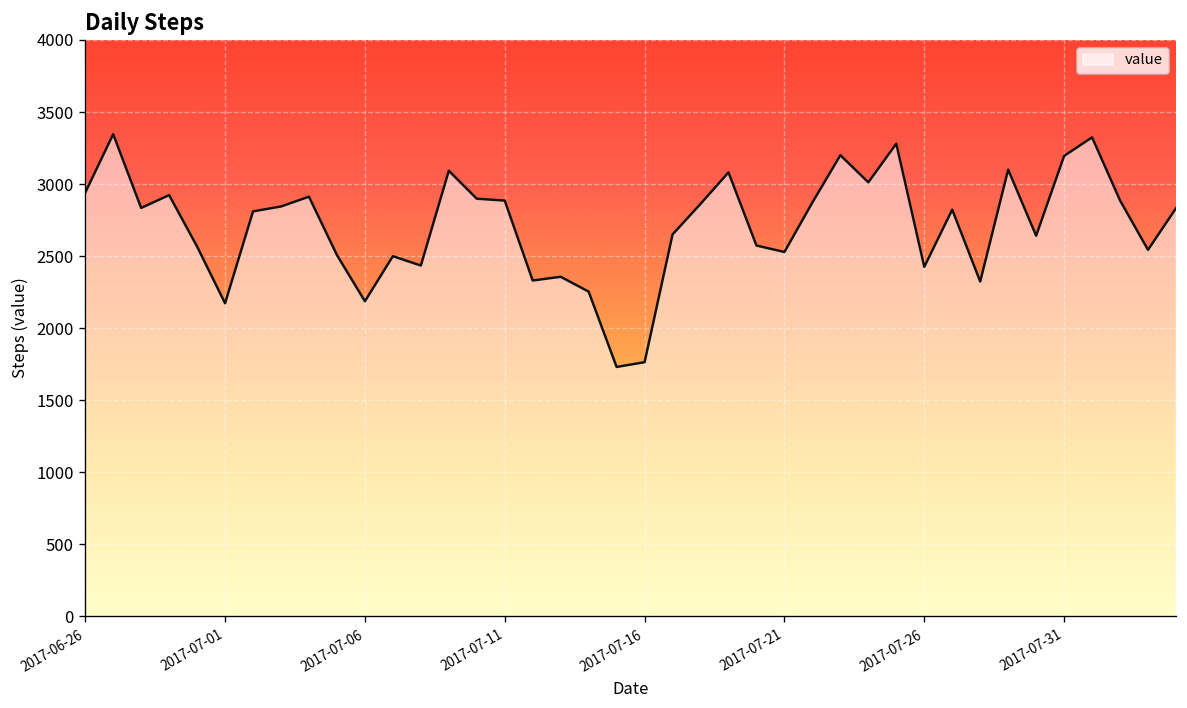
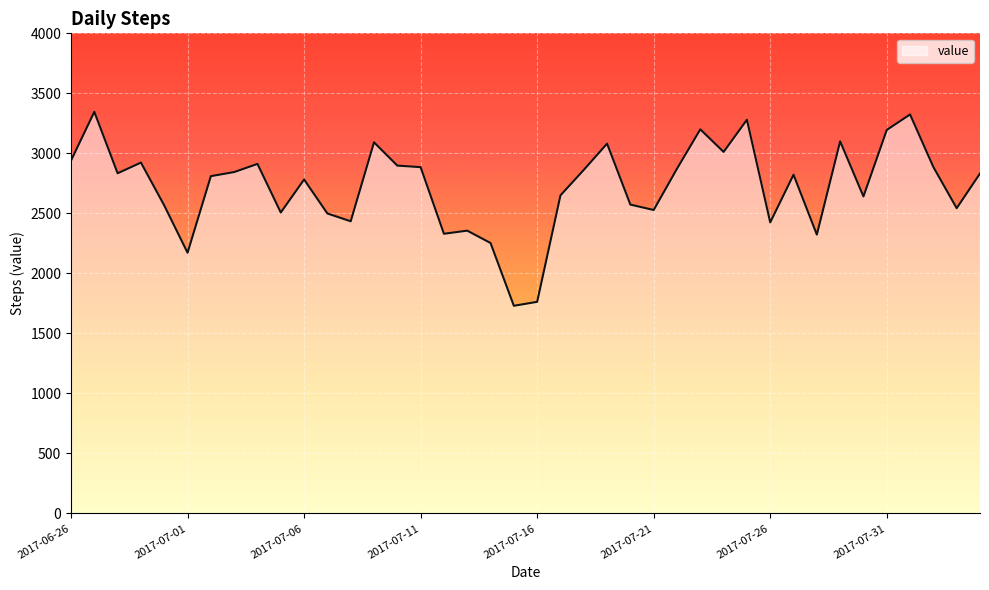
2017-07-06: 2190 -> 2780
